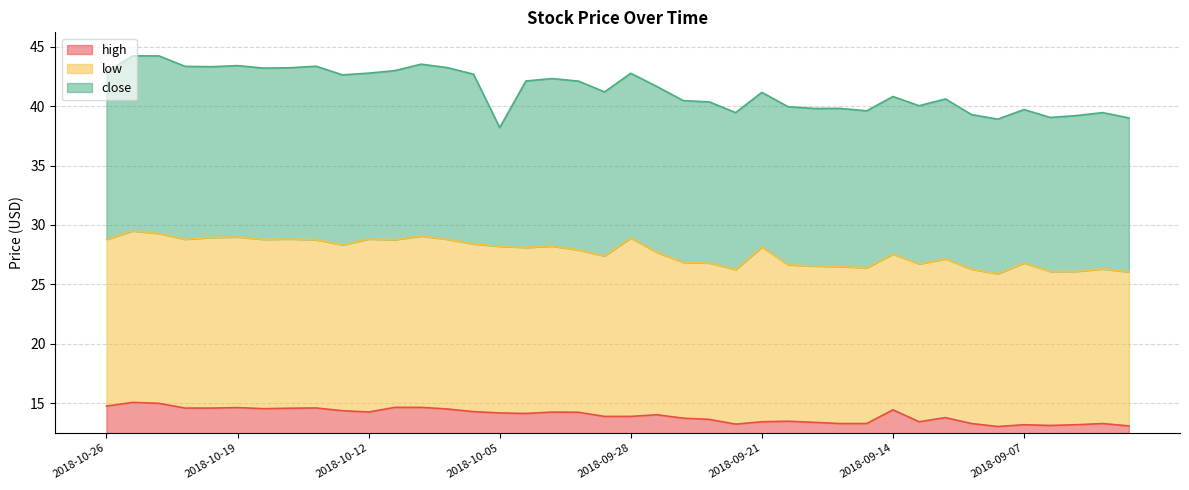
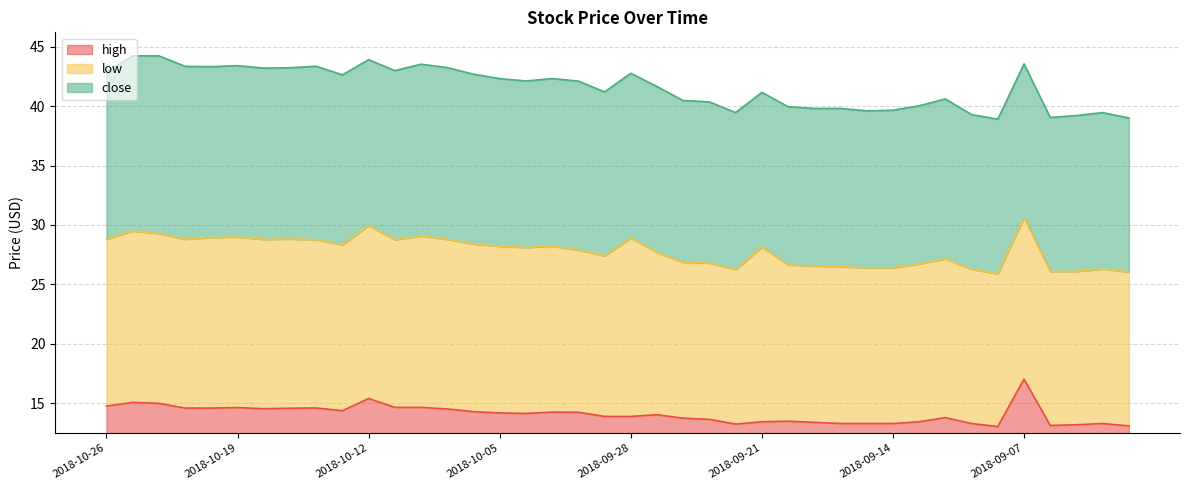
high, 2018-10-12: 14.3 -> 15.4
close, 2018-10-05: 10.0 -> 14.1
high, 2018-09-14: 14.5 -> 13.3
high, 2018-09-07: 13.2 -> 17.0
